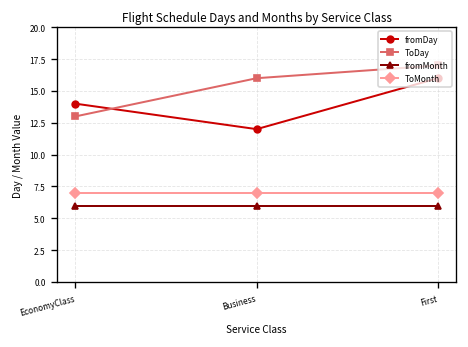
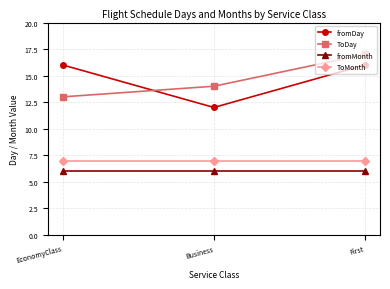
fromDay, EconomyClass: 14 -> 16
ToDay, Business: 16 -> 14
